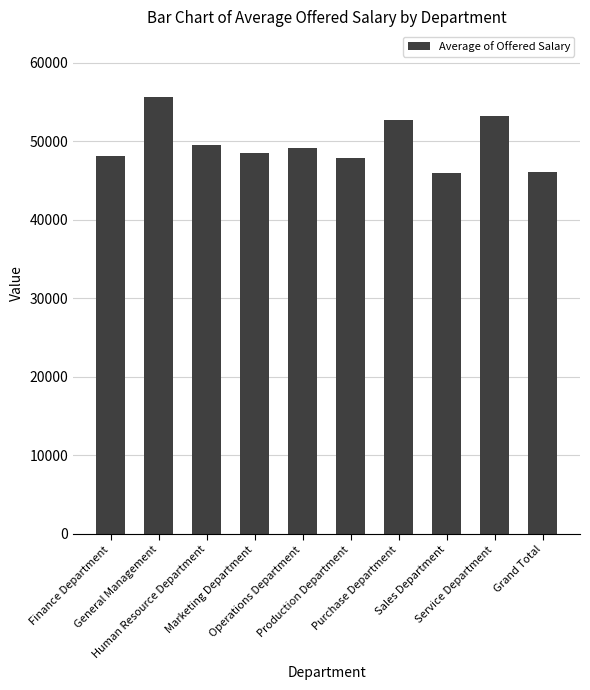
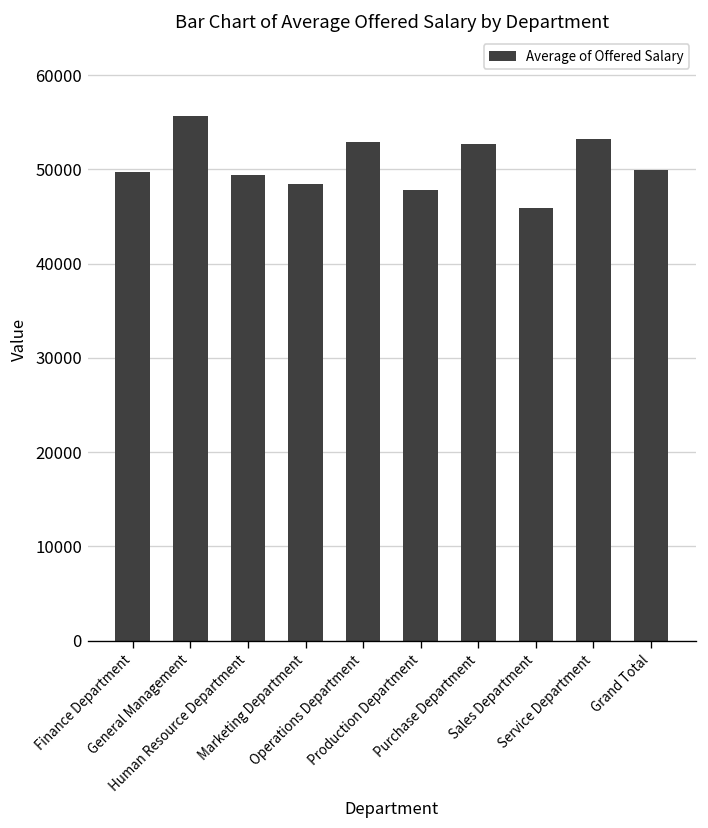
Finance Department: 48000 -> 50000
Operations Department: 49000 -> 53000
Grand Total: 46000 -> 50000
